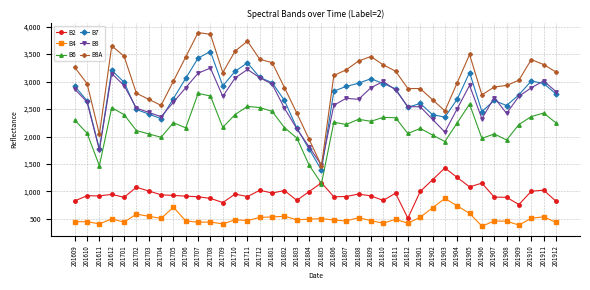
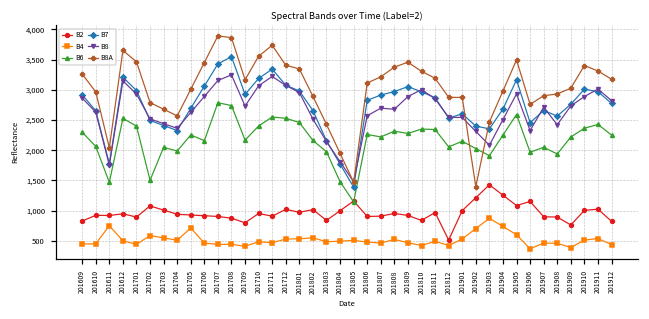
B4, 201611: 400 -> 800
B6, 201702: 2,100 -> 1,500
B8A, 201902: 2,700 -> 1,400
